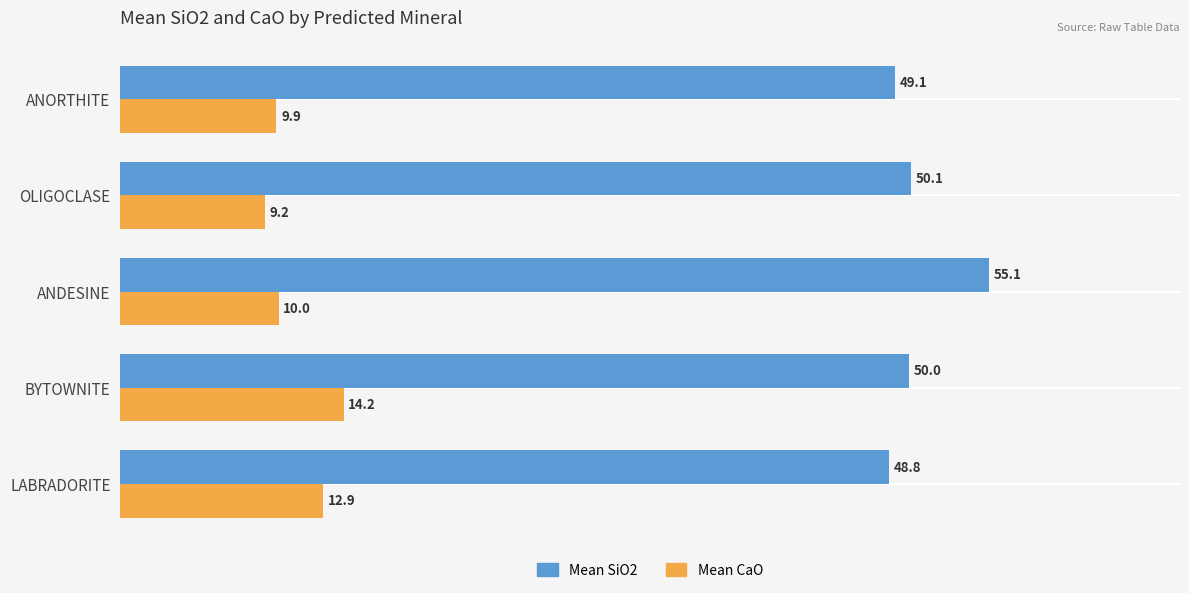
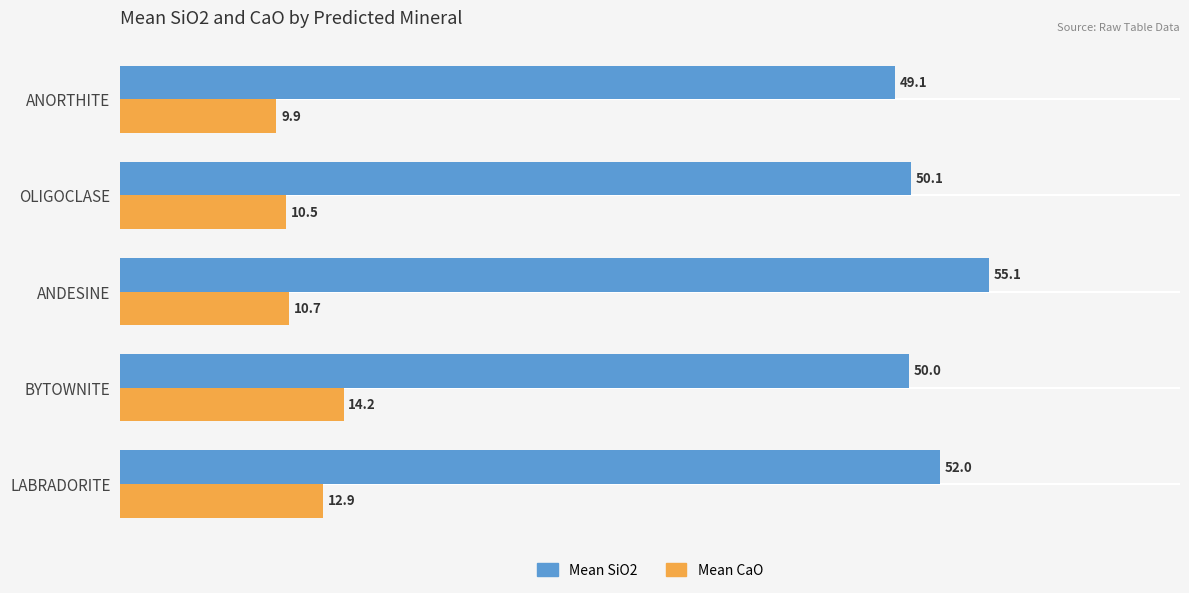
Mean CaO, OLIGOCLASE: 9.2 -> 10.5
Mean CaO, ANDESINE: 10.0 -> 10.7
Mean SiO2, LABRADORITE: 48.8 -> 52.0
